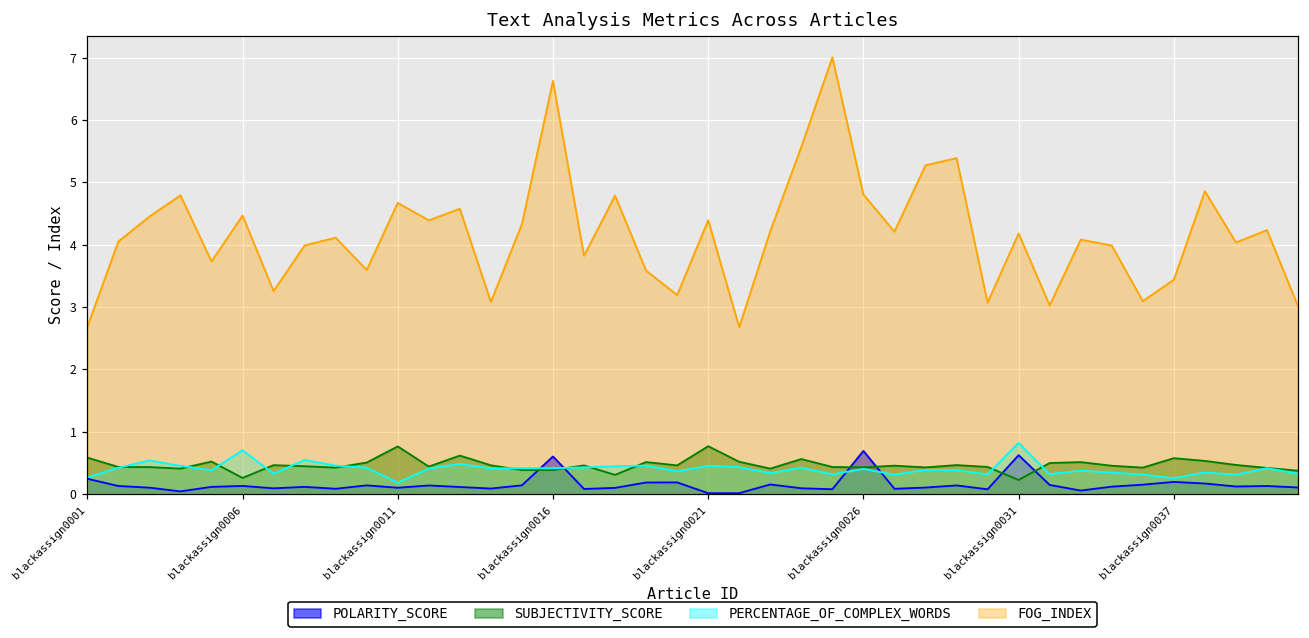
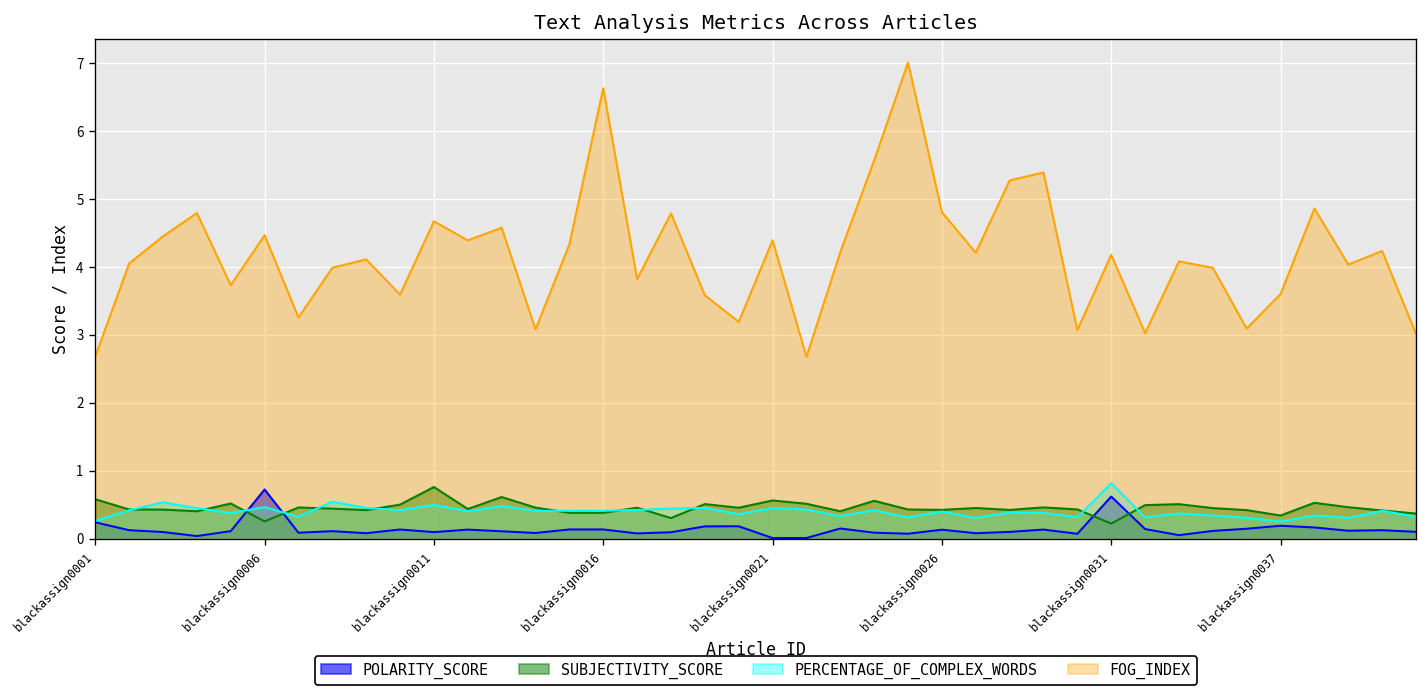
POLARITY_SCORE, blackassign0006: 0.1 -> 0.7
PERCENTAGE_OF_COMPLEX_WORDS, blackassign0006: 0.7 -> 0.5
PERCENTAGE_OF_COMPLEX_WORDS, blackassign0011: 0.2 -> 0.5
POLARITY_SCORE, blackassign0016: 0.6 -> 0.1
SUBJECTIVITY_SCORE, blackassign0021: 0.8 -> 0.6
POLARITY_SCORE, blackassign0026: 0.7 -> 0.1
SUBJECTIVITY_SCORE, blackassign0037: 0.6 -> 0.3
FOG_INDEX, blackassign0037: 3.4 -> 3.6
